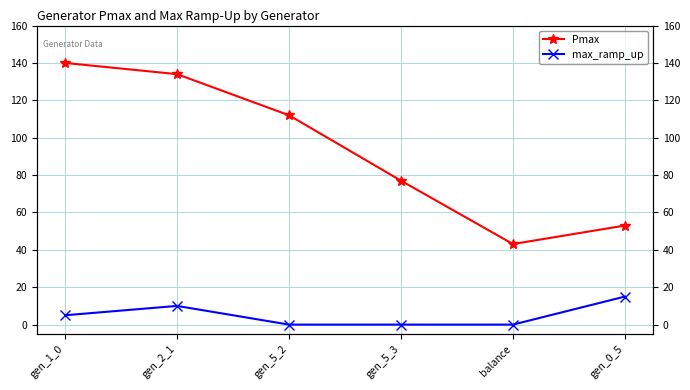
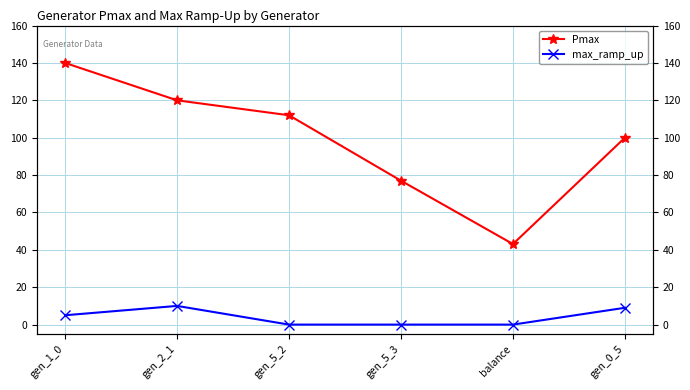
Pmax, gen_2_1: 134 -> 120
Pmax, gen_0_5: 53 -> 100
max_ramp_up, gen_0_5: 15 -> 9
